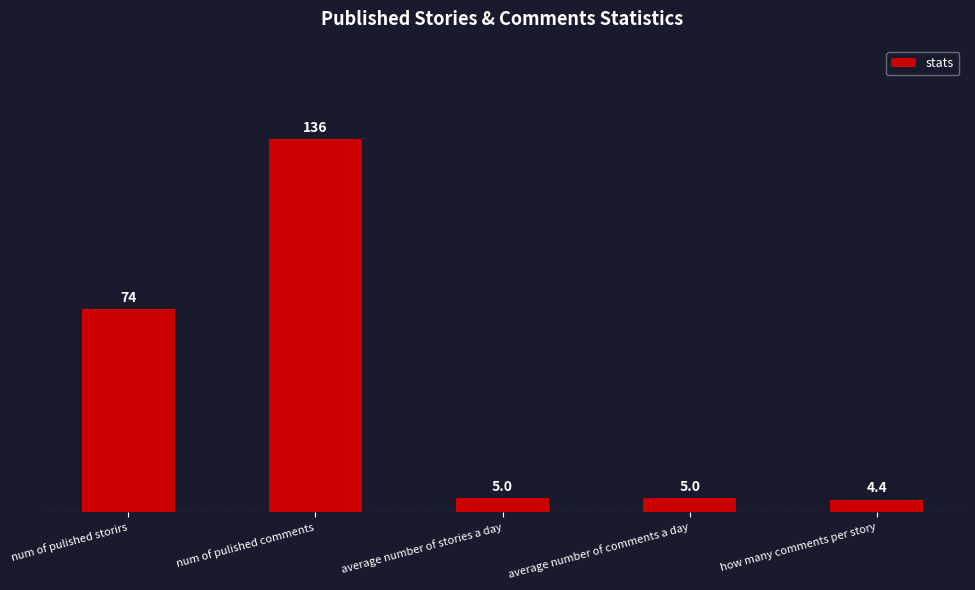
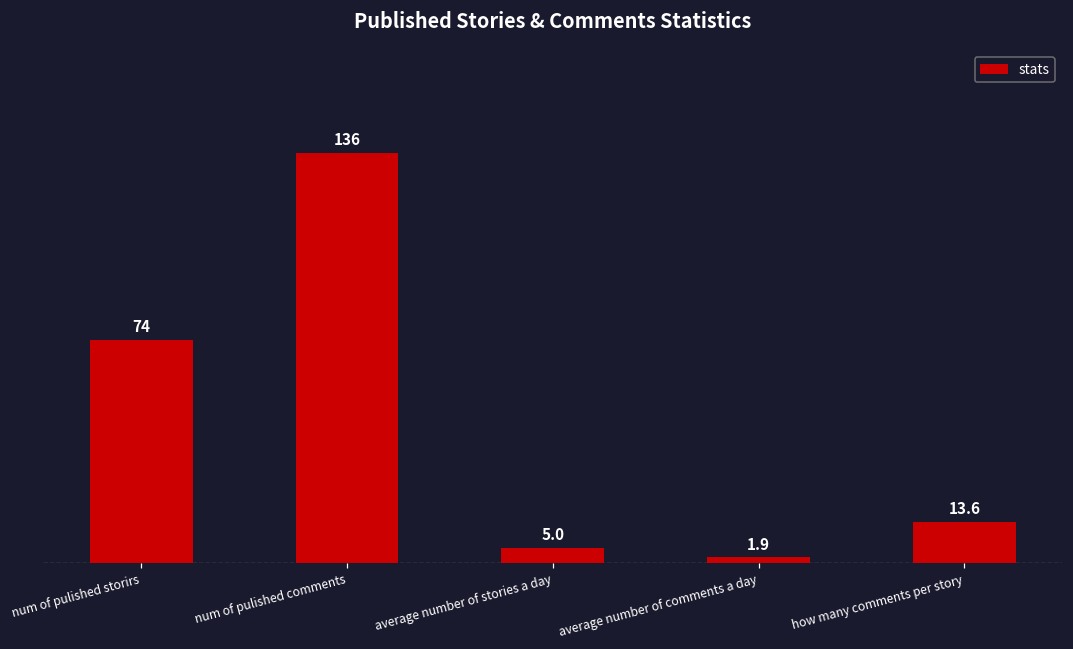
average number of comments a day: 5.0 -> 1.9
how many comments per story: 4.4 -> 13.6
